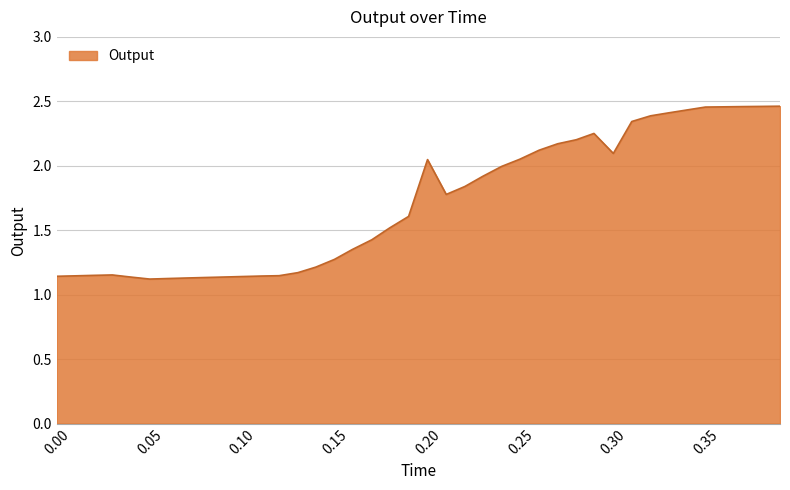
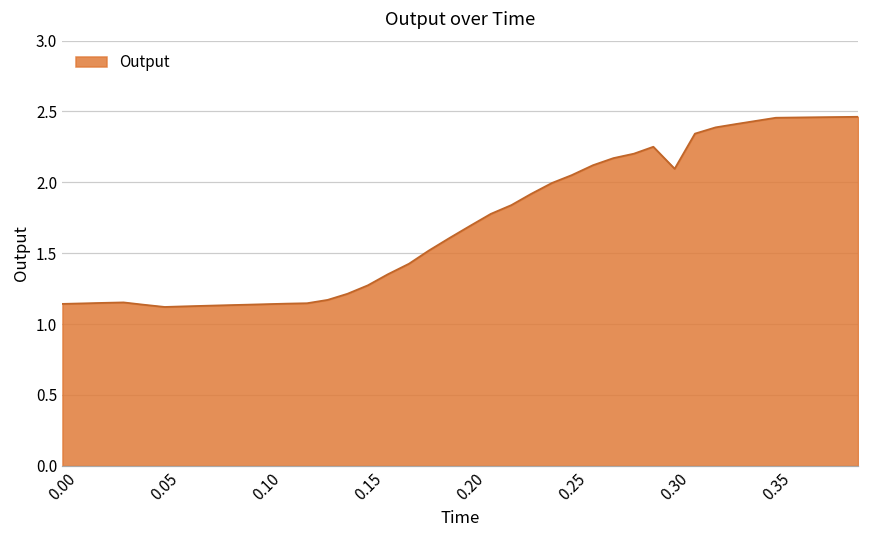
0.20: 2.05 -> 1.69
